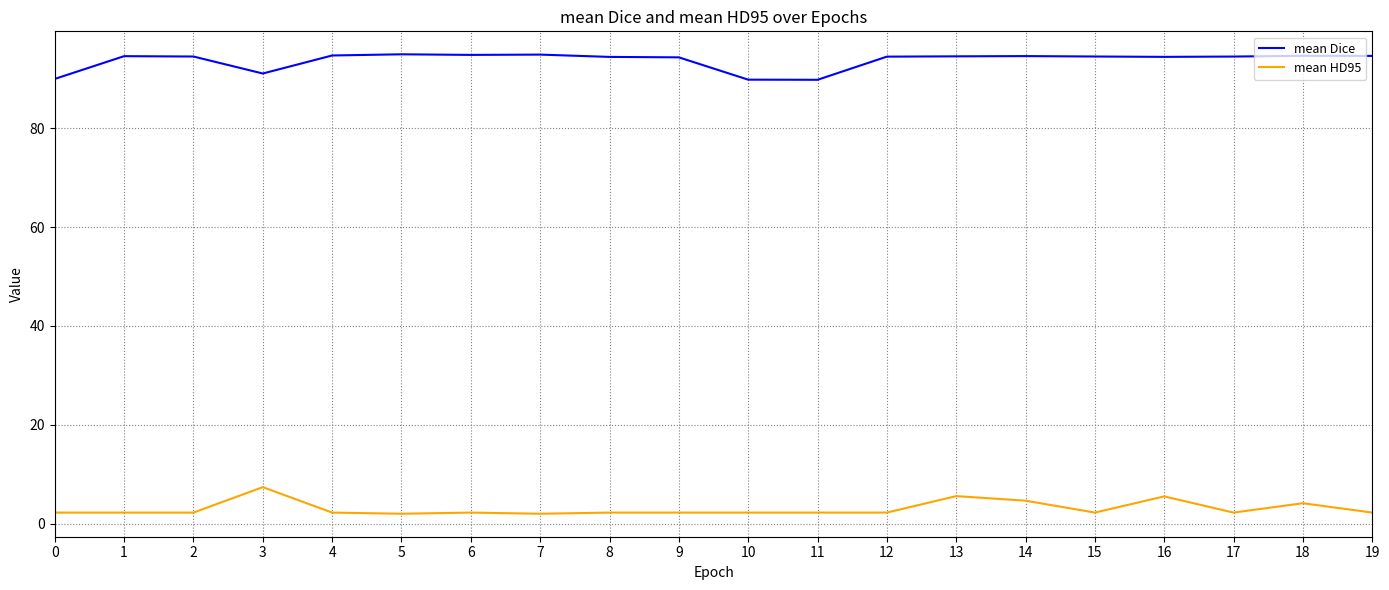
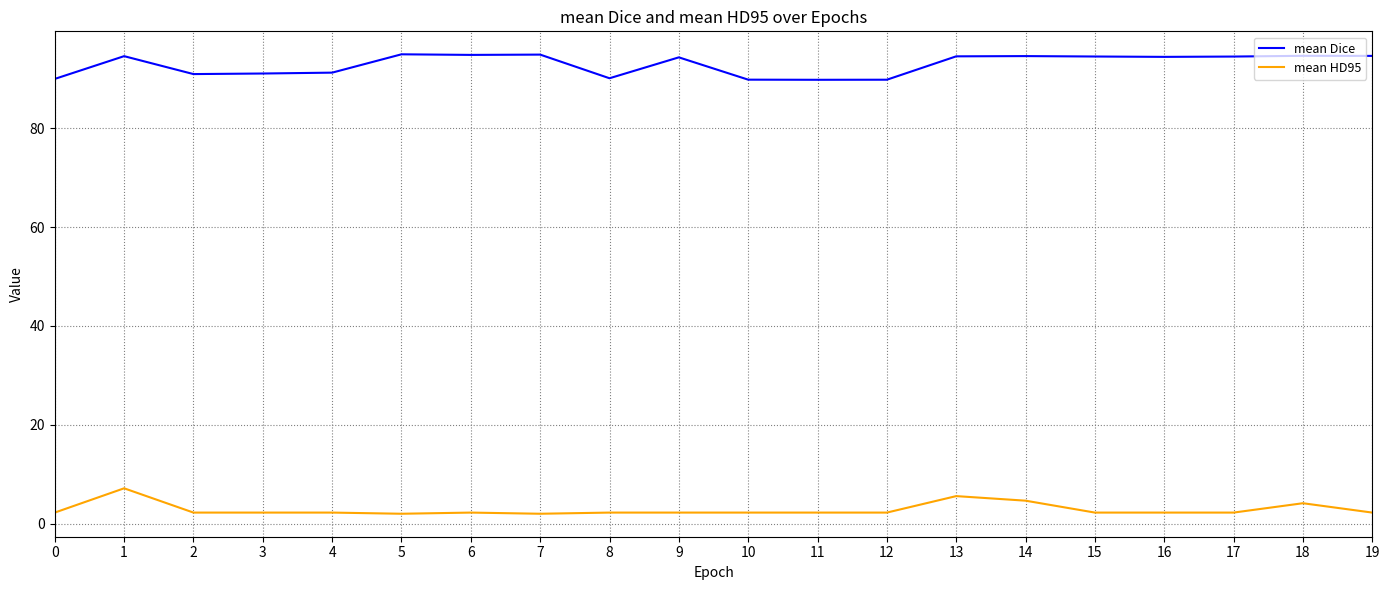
mean HD95, 1: 2 -> 7
mean Dice, 2: 95 -> 91
mean HD95, 3: 7 -> 2
mean Dice, 4: 95 -> 91
mean Dice, 8: 94 -> 90
mean Dice, 12: 95 -> 90
mean HD95, 16: 6 -> 2
